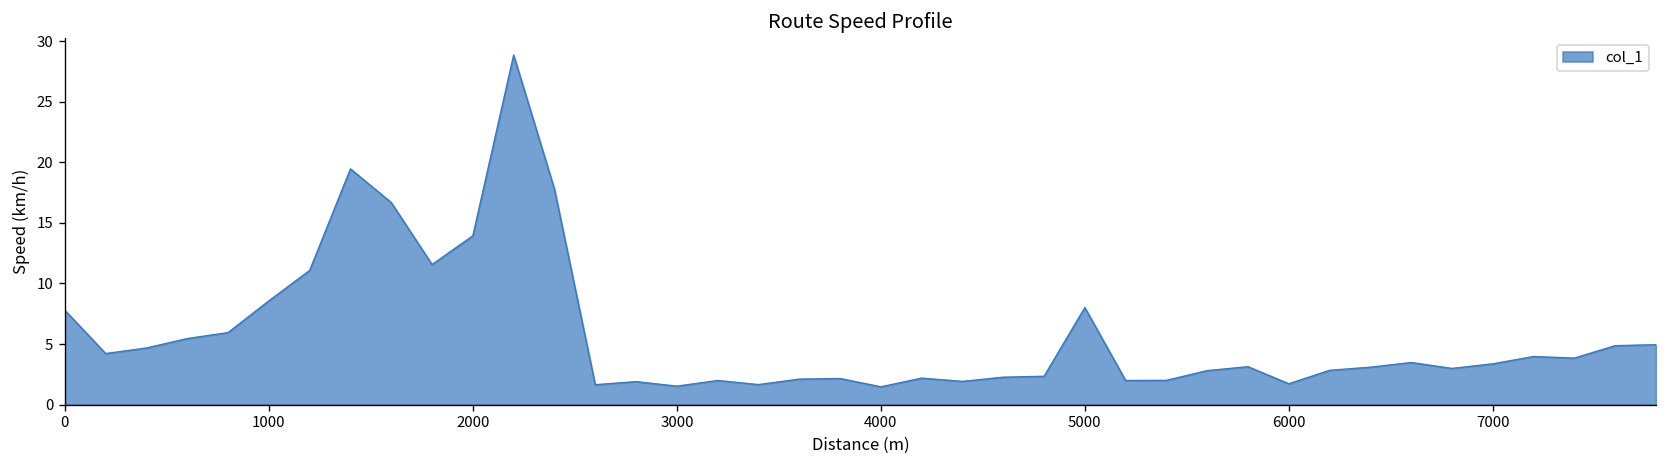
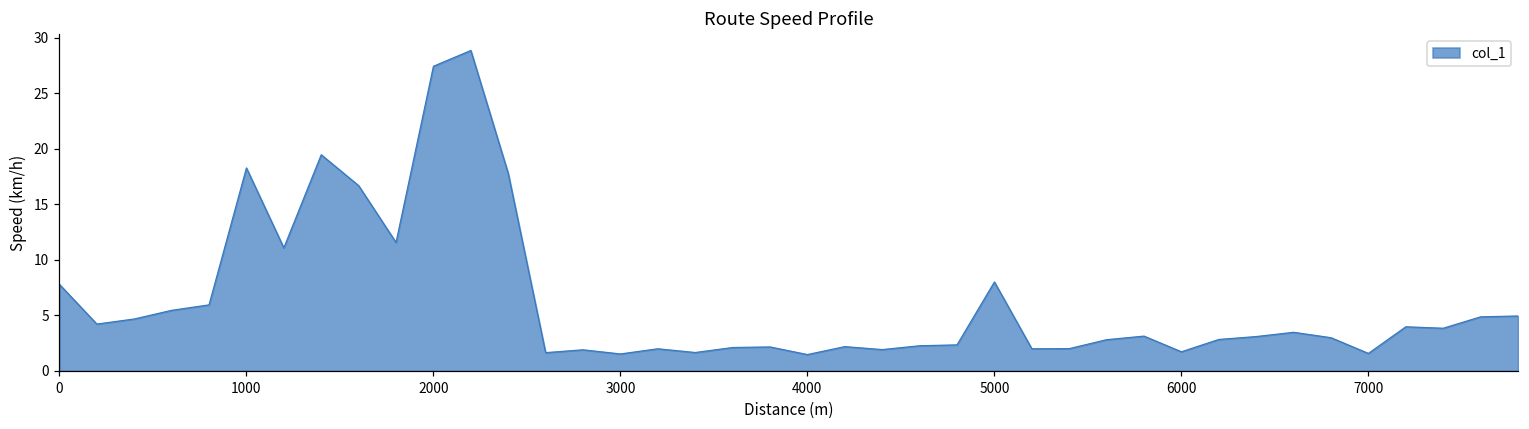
1000: 8.6 -> 18.3
2000: 13.9 -> 27.4
7000: 3.4 -> 1.6
